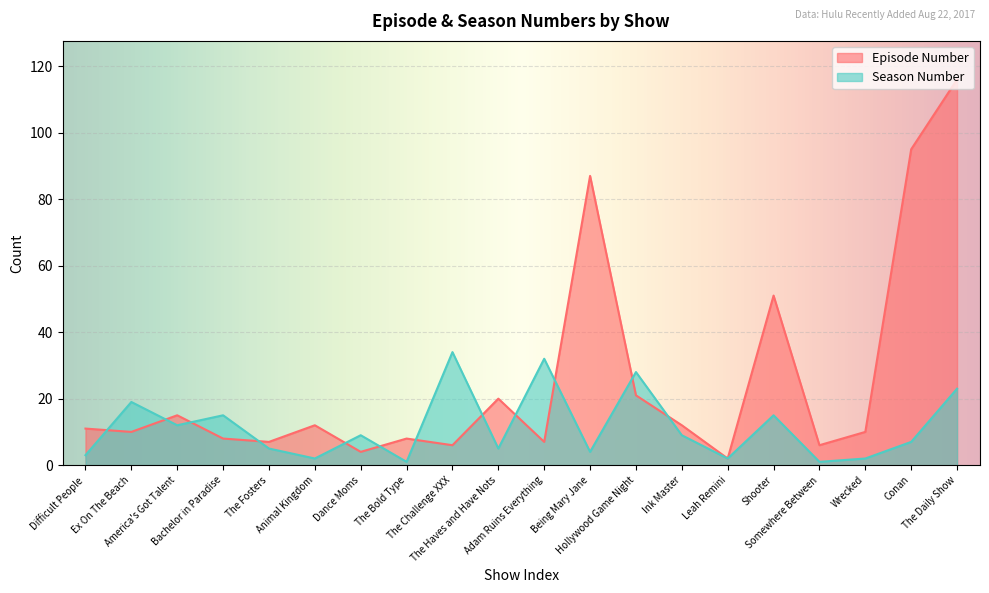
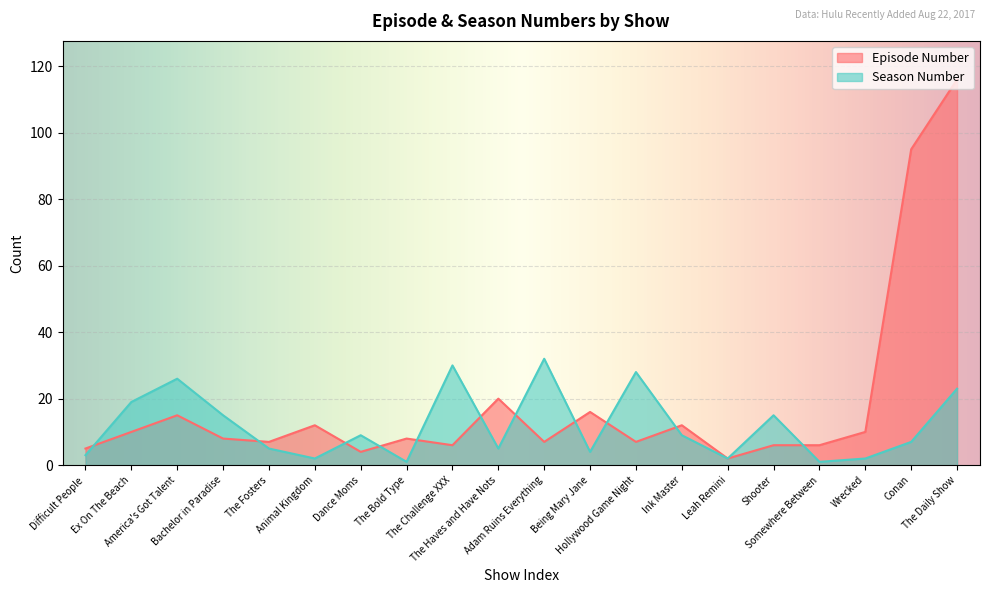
Episode Number, Difficult People: 11 -> 5
Season Number, America's Got Talent: 12 -> 26
Season Number, The Challenge XXX: 34 -> 30
Episode Number, Being Mary Jane: 87 -> 16
Episode Number, Hollywood Game Night: 21 -> 7
Episode Number, Shooter: 51 -> 6
